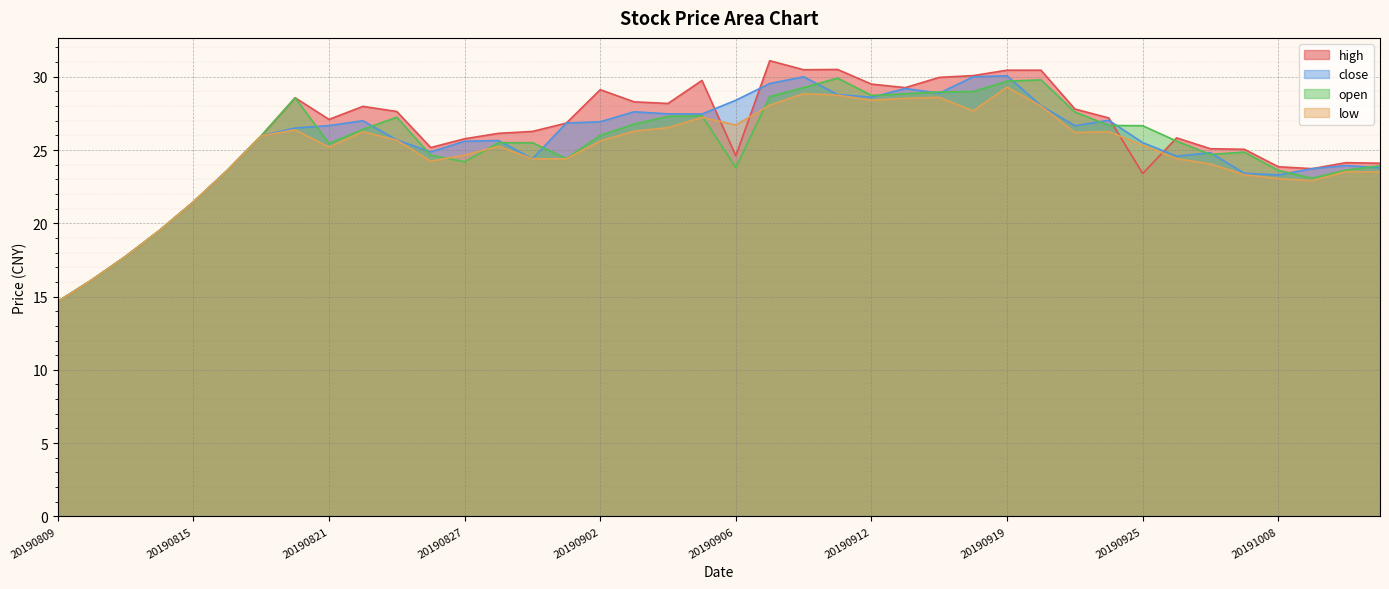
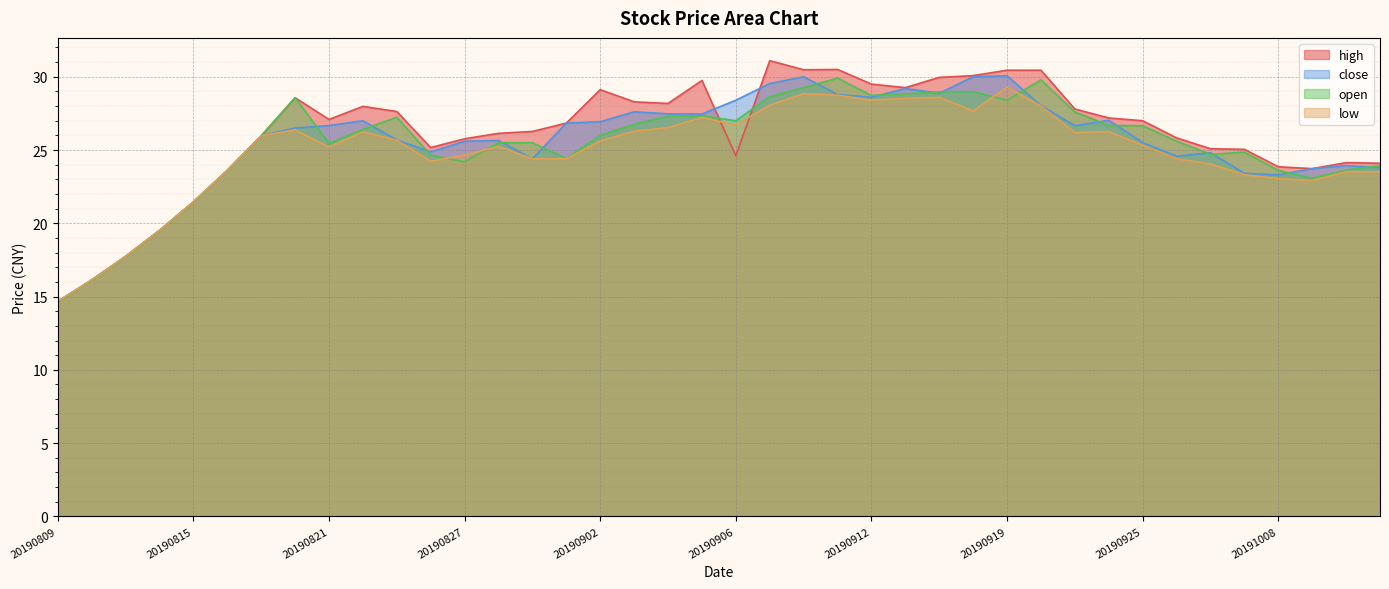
open, 20190906: 23.8 -> 27.0
open, 20190919: 29.7 -> 28.4
high, 20190925: 23.4 -> 27.0
